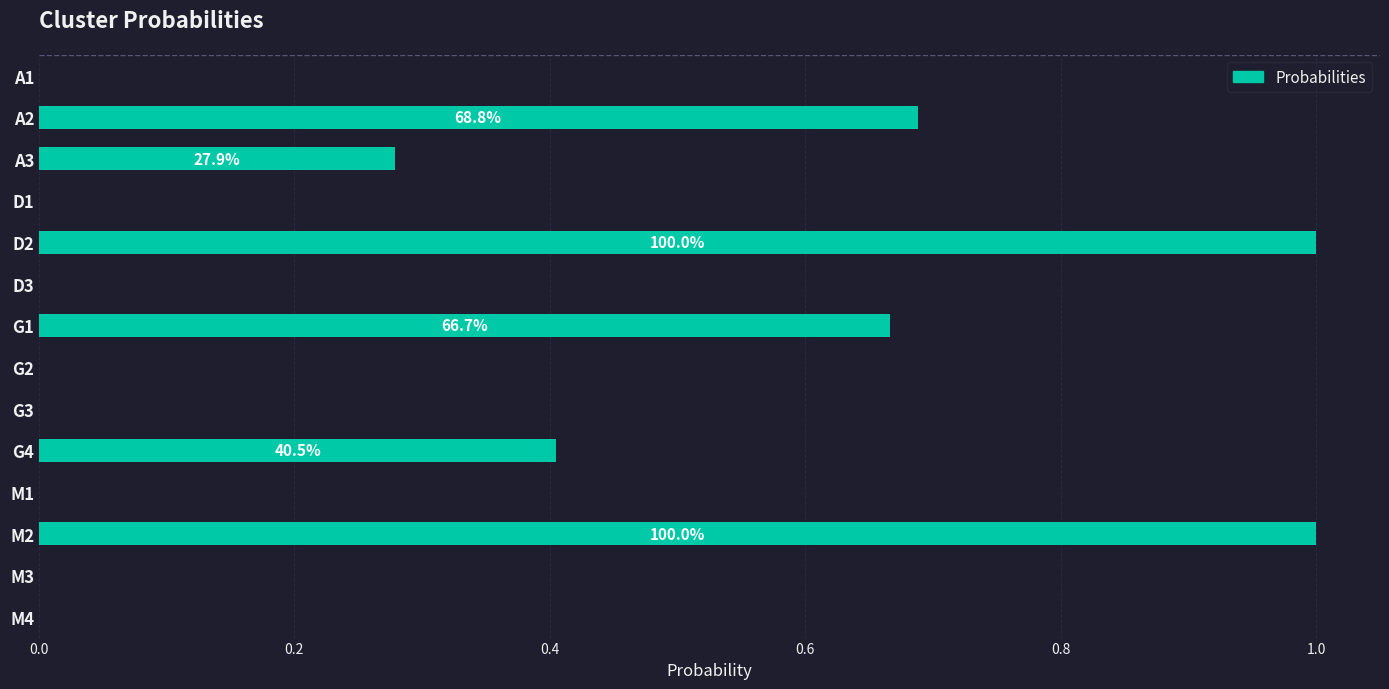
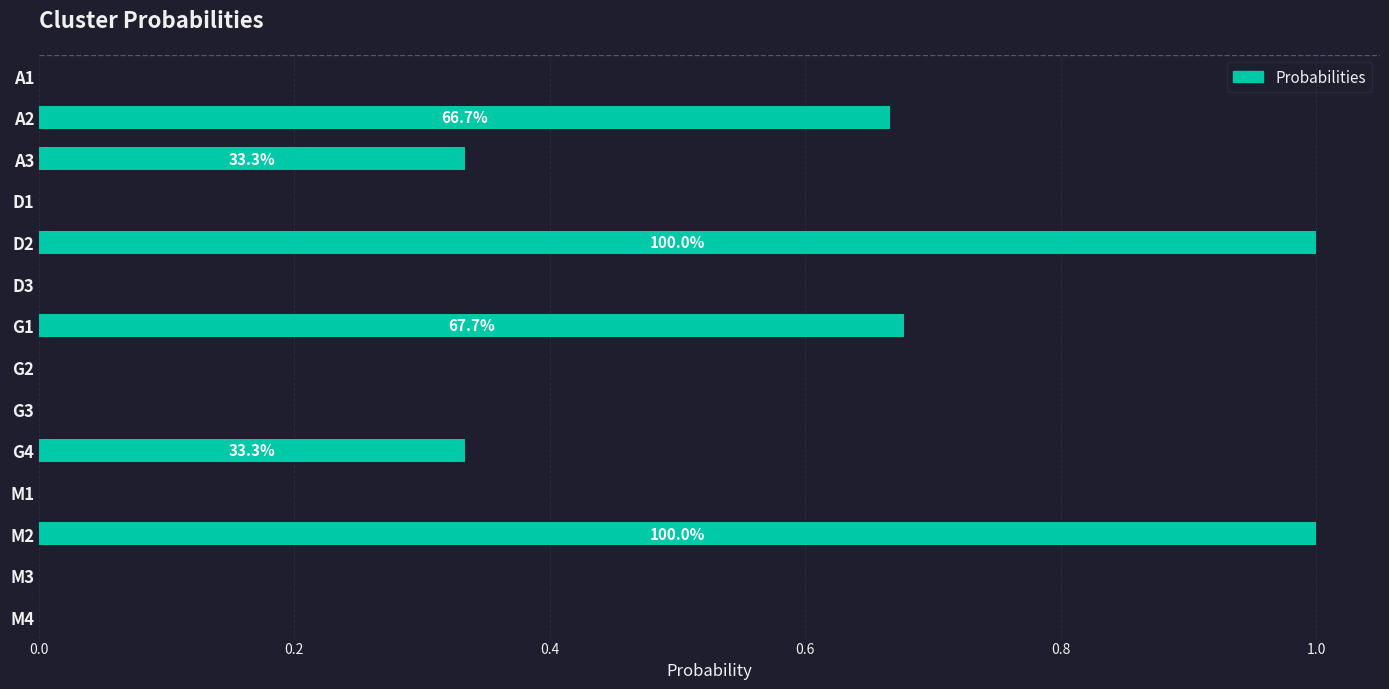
A2: 68.8% -> 66.7%
A3: 27.9% -> 33.3%
G1: 66.7% -> 67.7%
G4: 40.5% -> 33.3%
